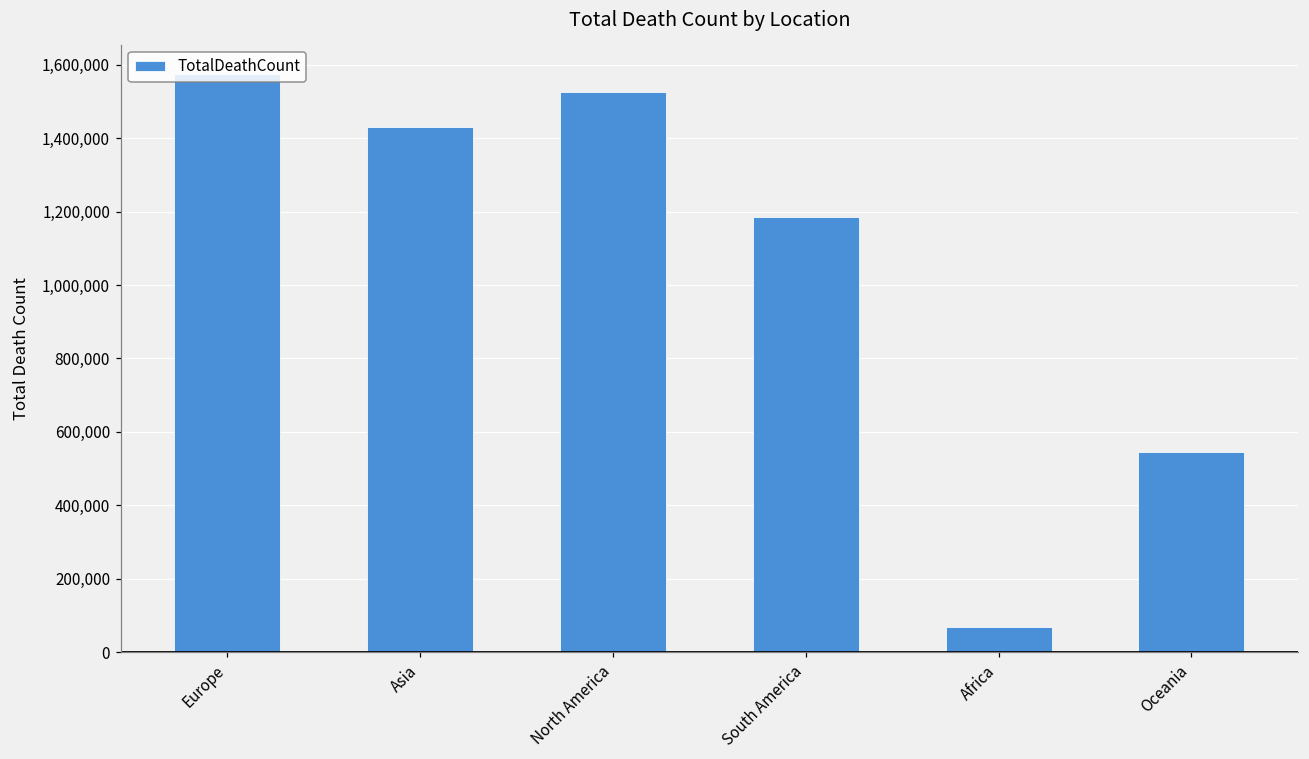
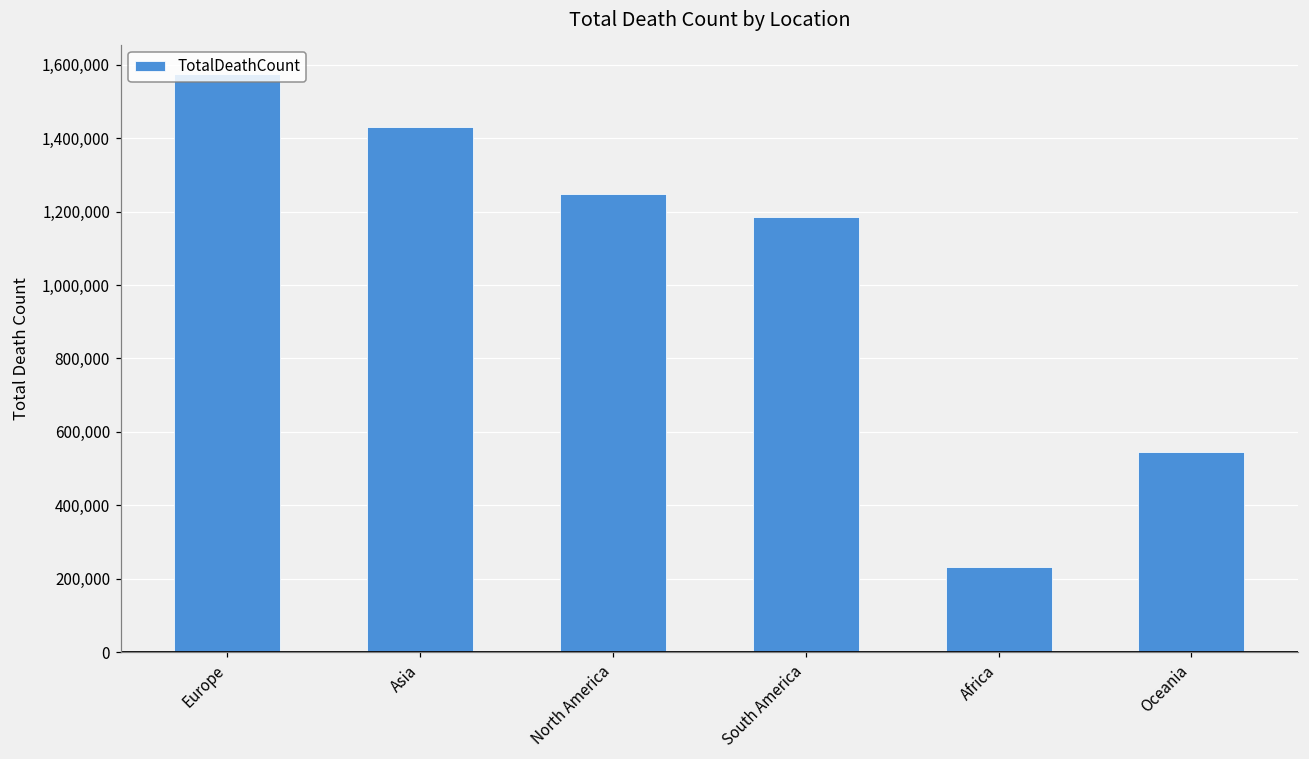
North America: 1,530,000 -> 1,250,000
Africa: 70,000 -> 230,000
